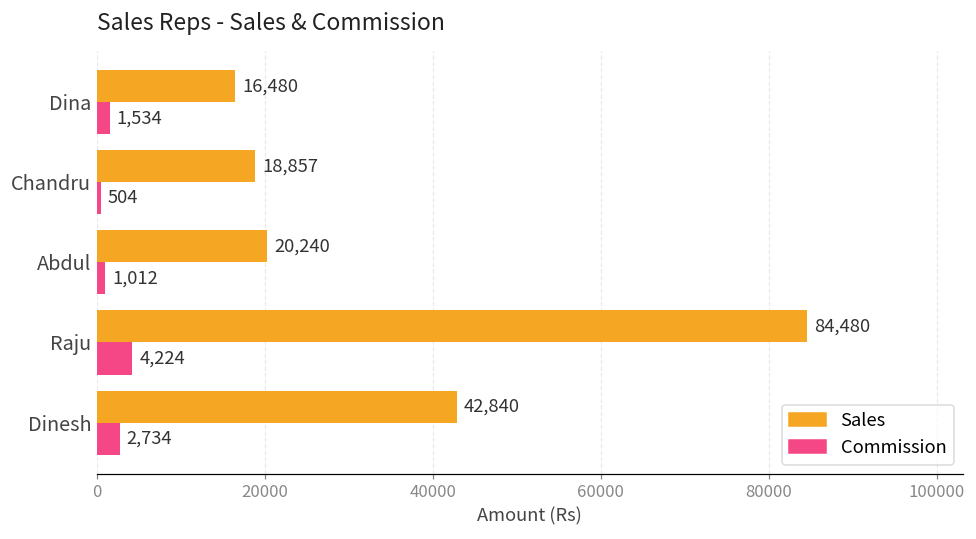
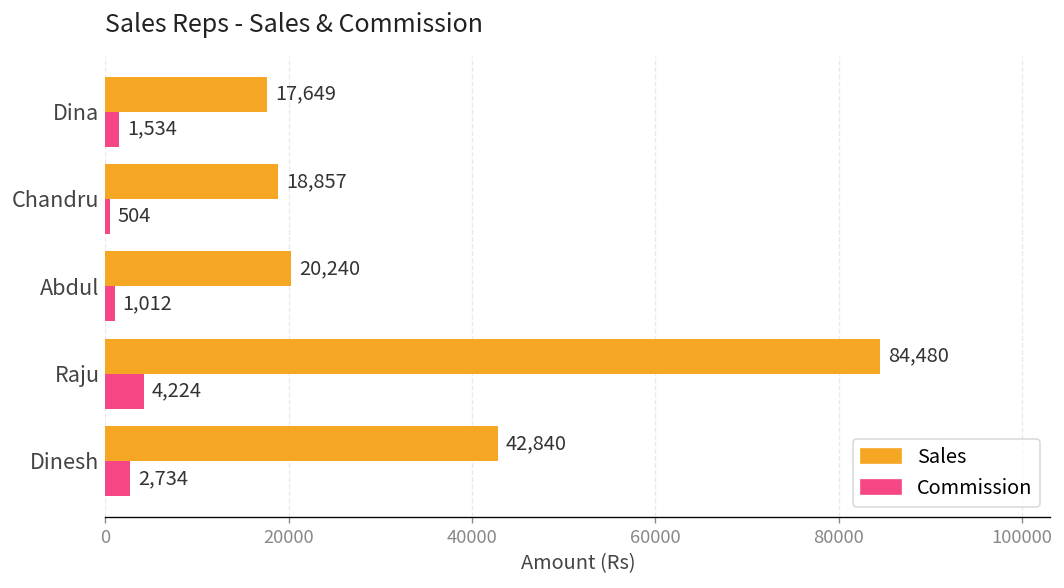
Sales, Dina: 16,480 -> 17,649
